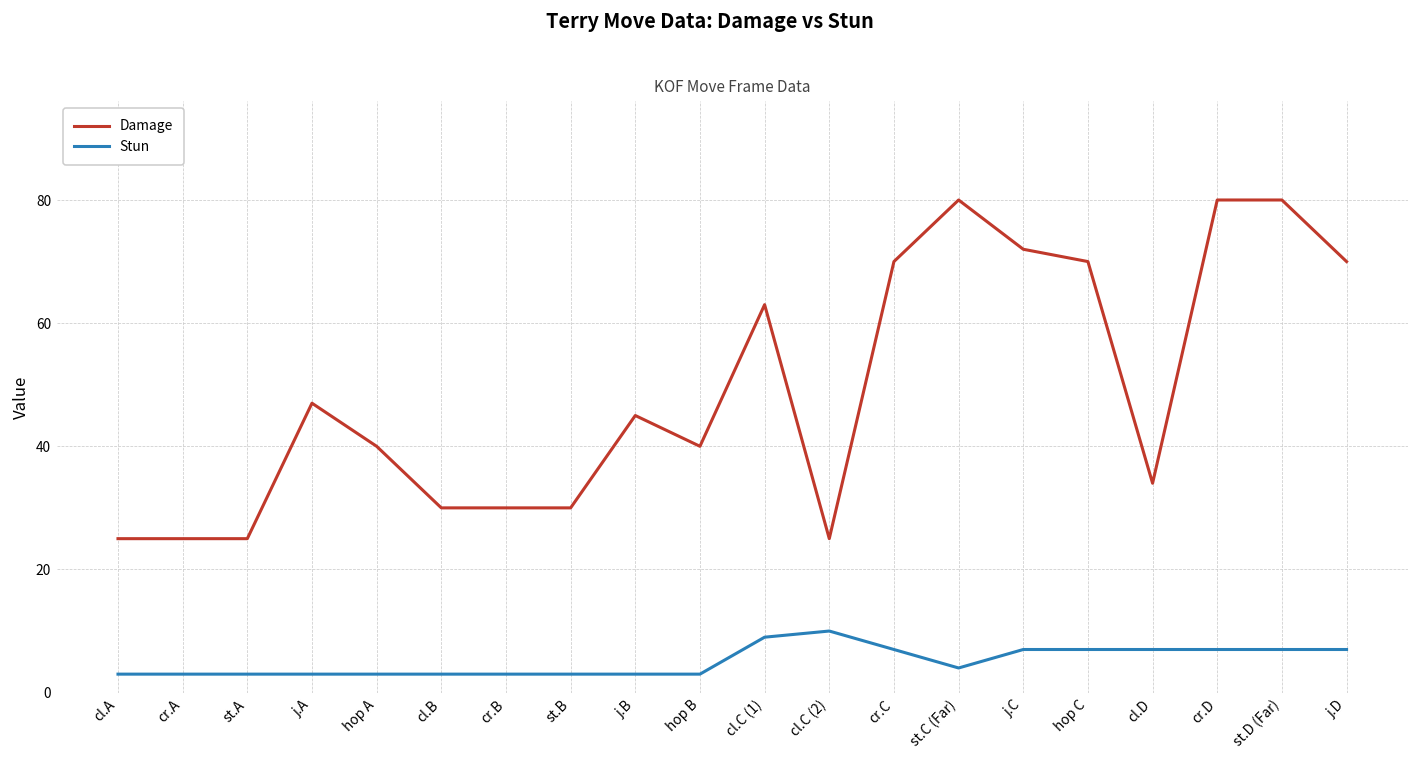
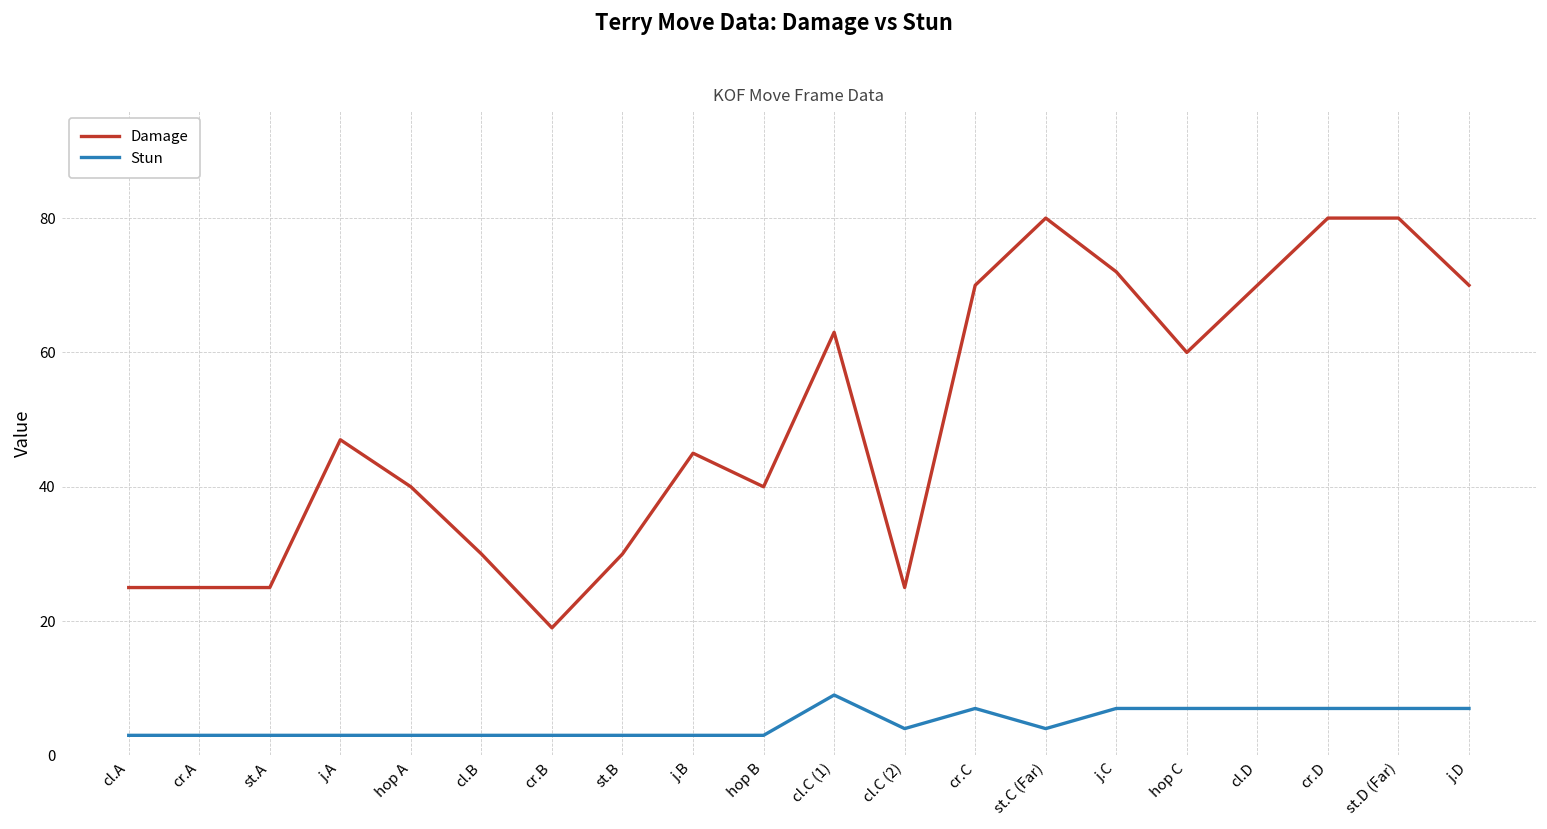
Damage, cr.B: 30 -> 19
Stun, cl.C (2): 10 -> 4
Damage, hop C: 70 -> 60
Damage, cl.D: 34 -> 70
